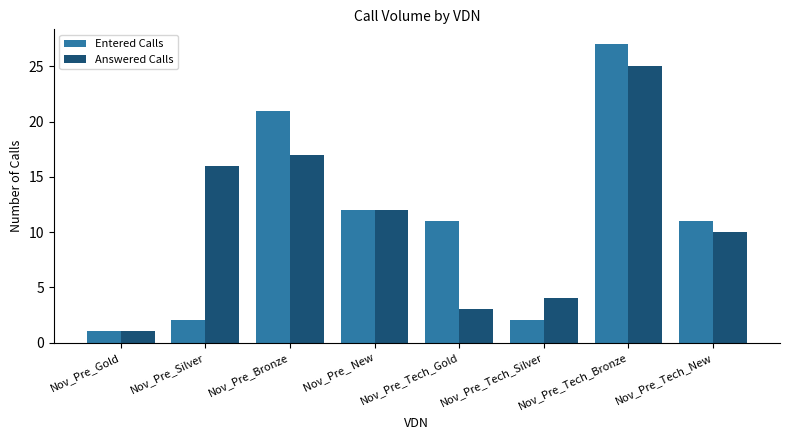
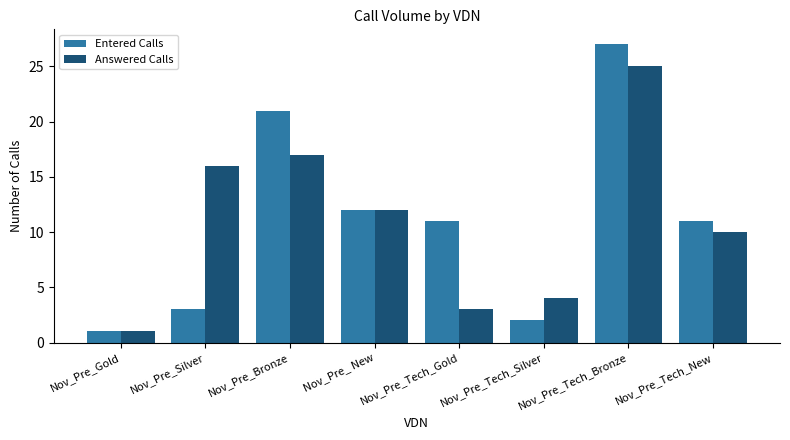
Entered Calls, Nov_Pre_Silver: 2 -> 3
